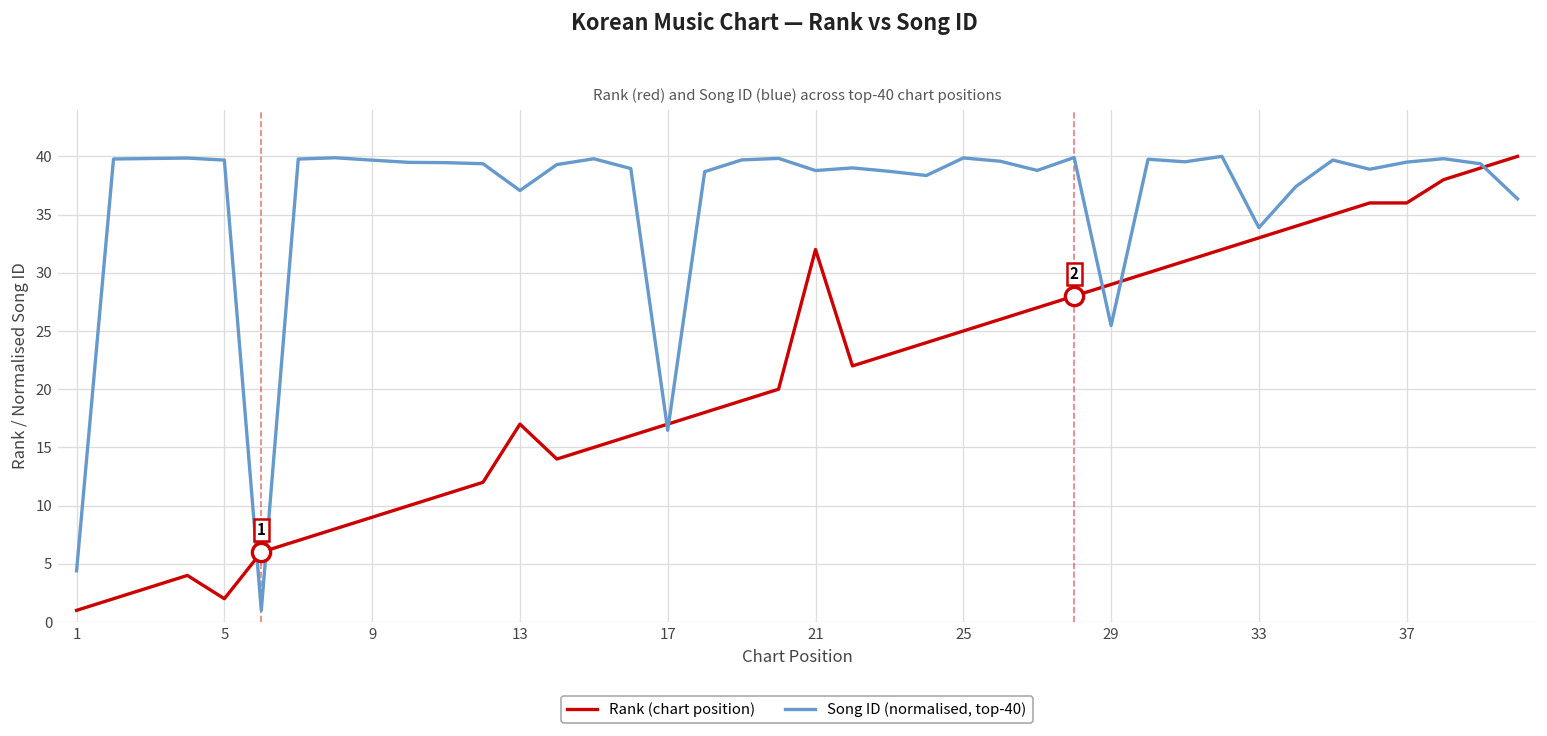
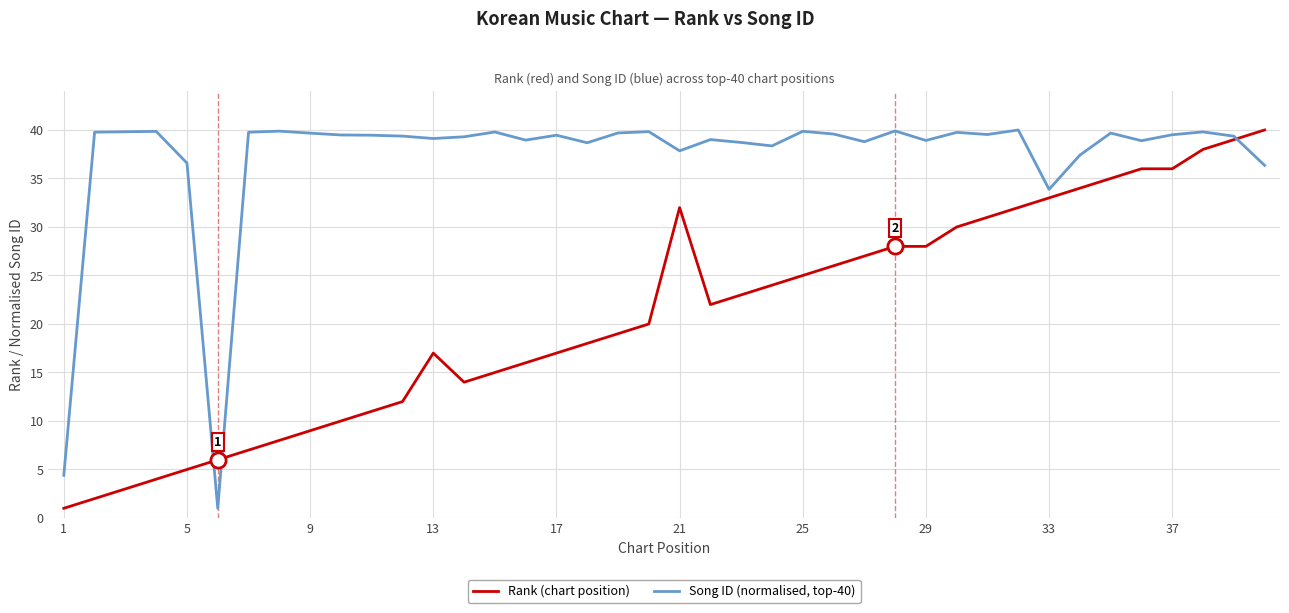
Rank (chart position), 5: 2 -> 5
Song ID (normalised, top-40), 5: 40 -> 37
Song ID (normalised, top-40), 13: 37 -> 39
Song ID (normalised, top-40), 17: 16 -> 39
Song ID (normalised, top-40), 21: 39 -> 38
Rank (chart position), 29: 29 -> 28
Song ID (normalised, top-40), 29: 25 -> 39
